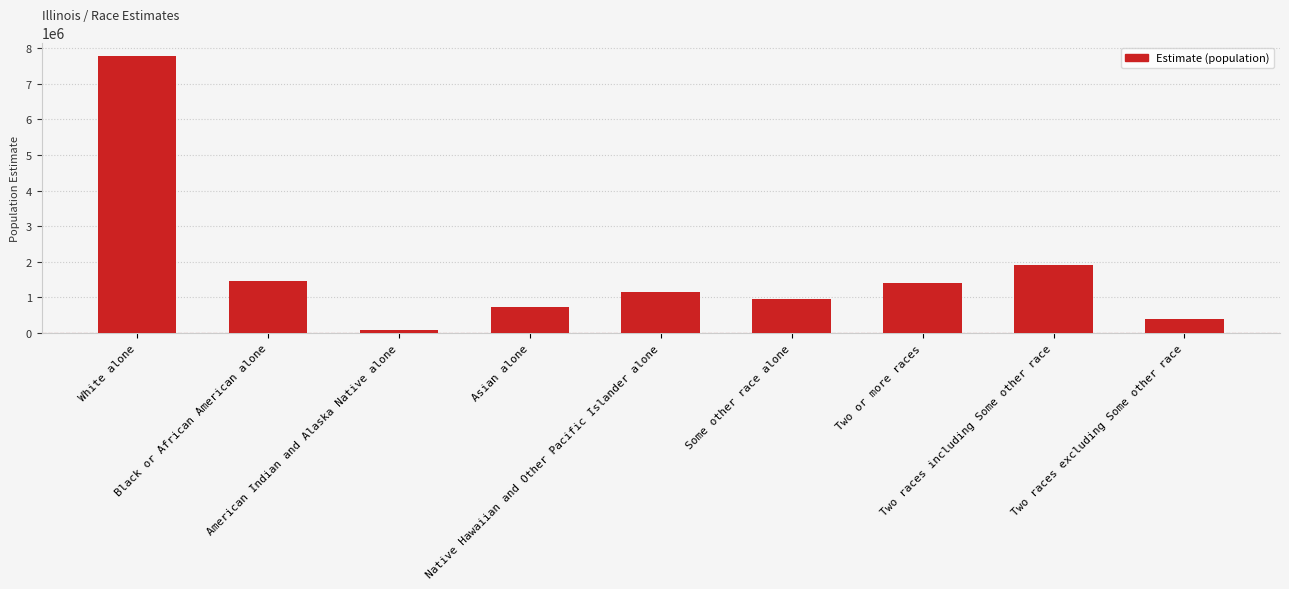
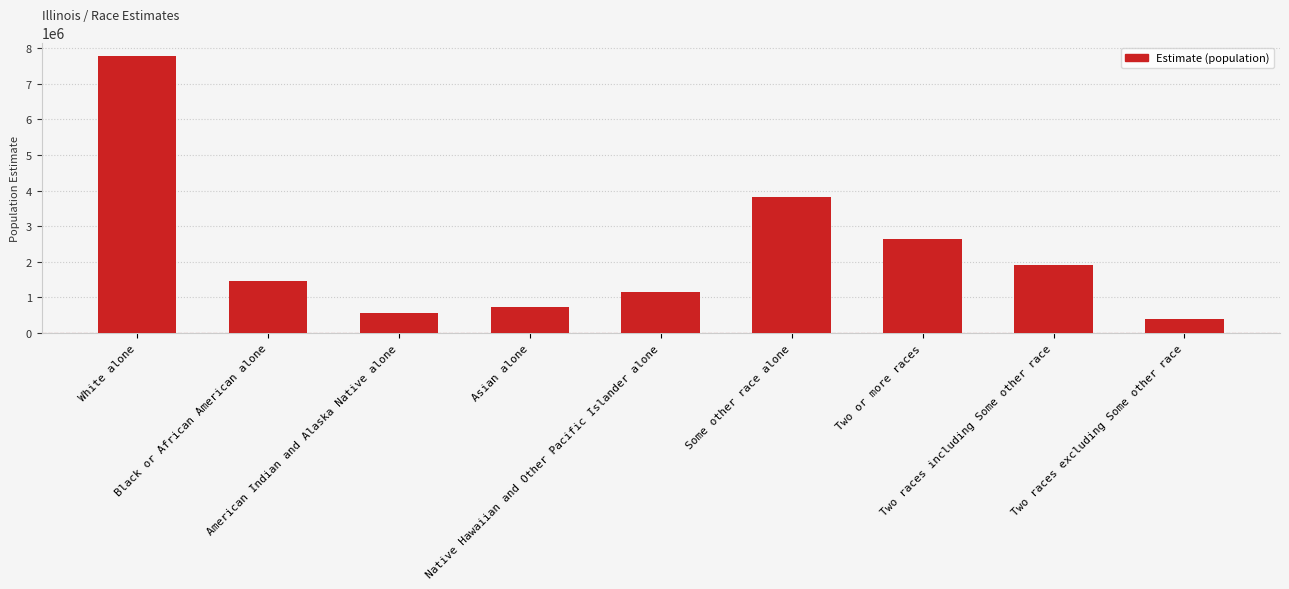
American Indian and Alaska Native alone: 100000 -> 600000
Some other race alone: 1000000 -> 3800000
Two or more races: 1400000 -> 2700000
